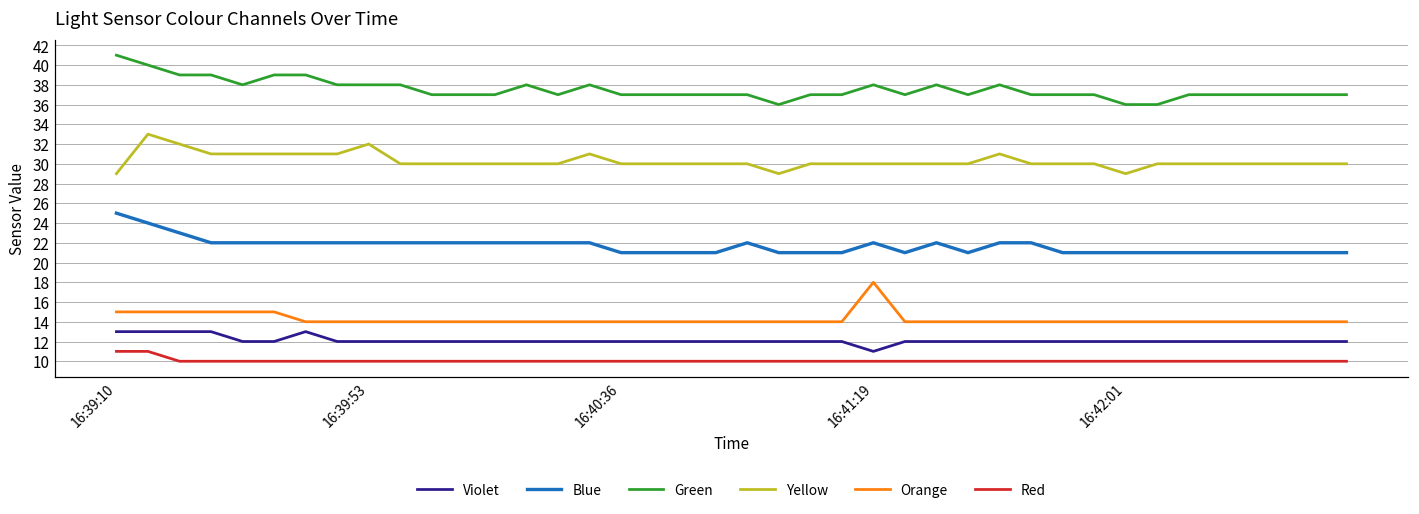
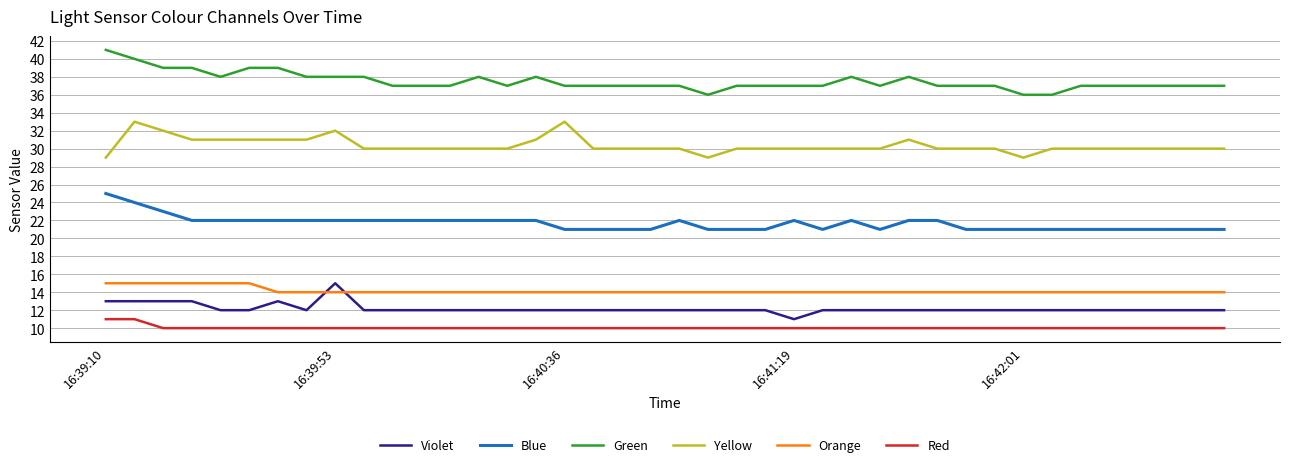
Violet, 16:39:53: 12 -> 15
Yellow, 16:40:36: 30 -> 33
Green, 16:41:19: 38 -> 37
Orange, 16:41:19: 18 -> 14
